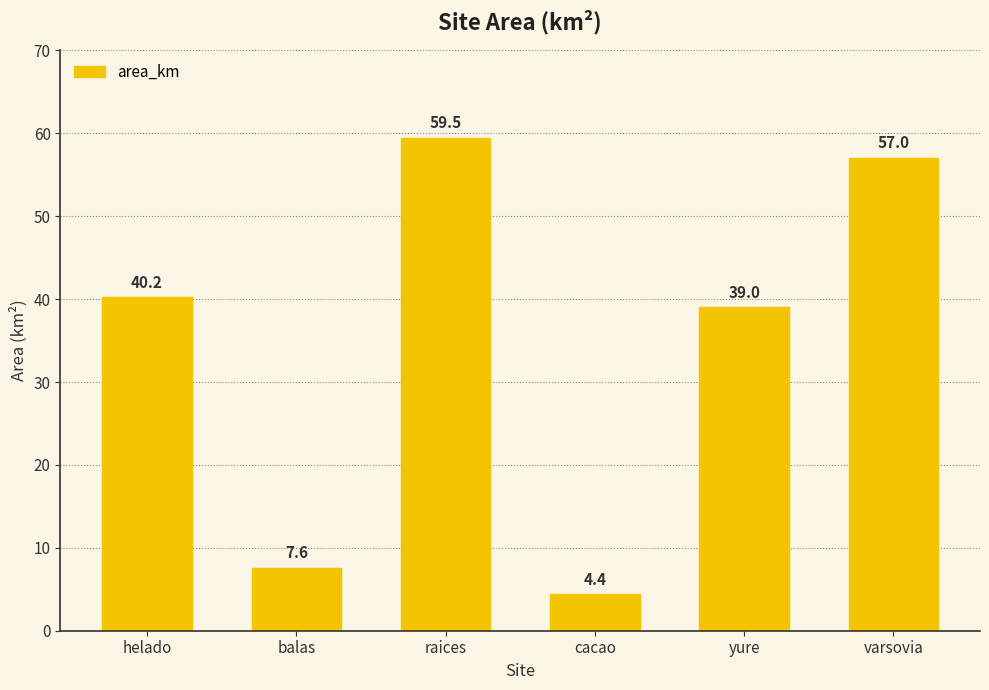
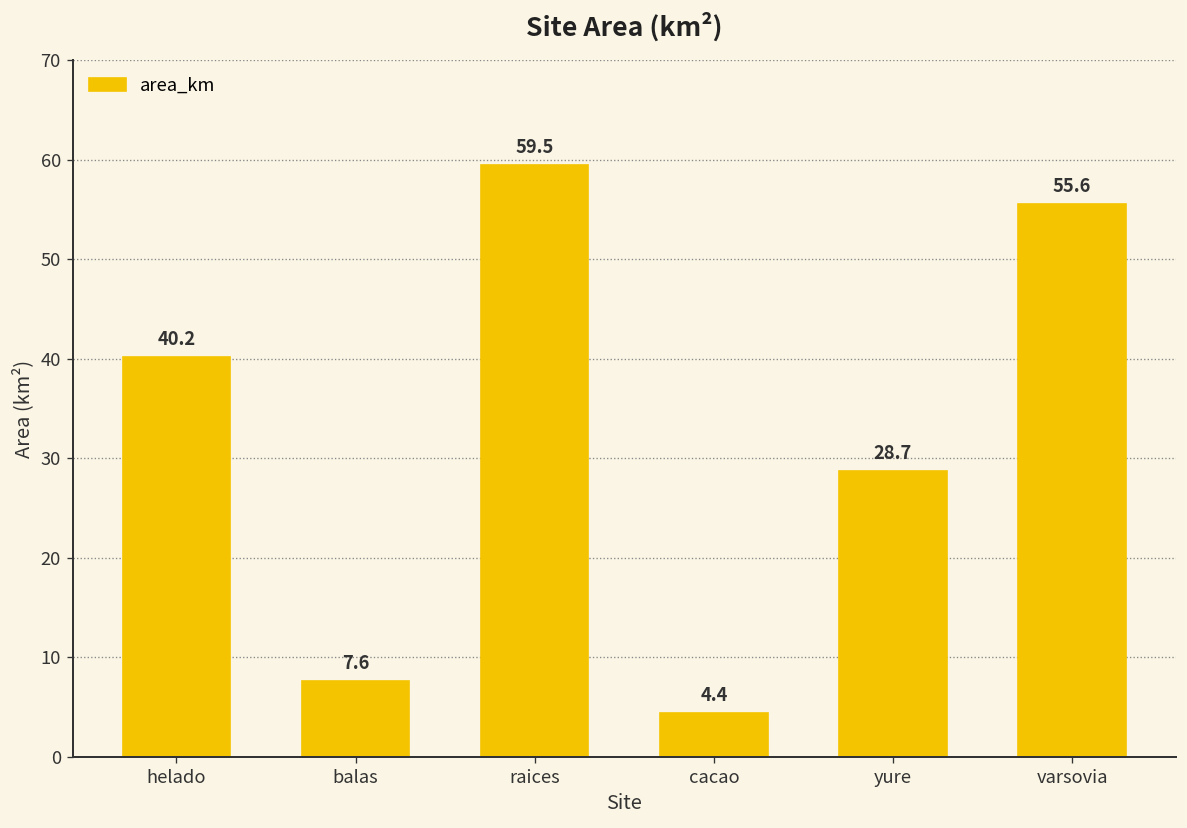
yure: 39.0 -> 28.7
varsovia: 57.0 -> 55.6
